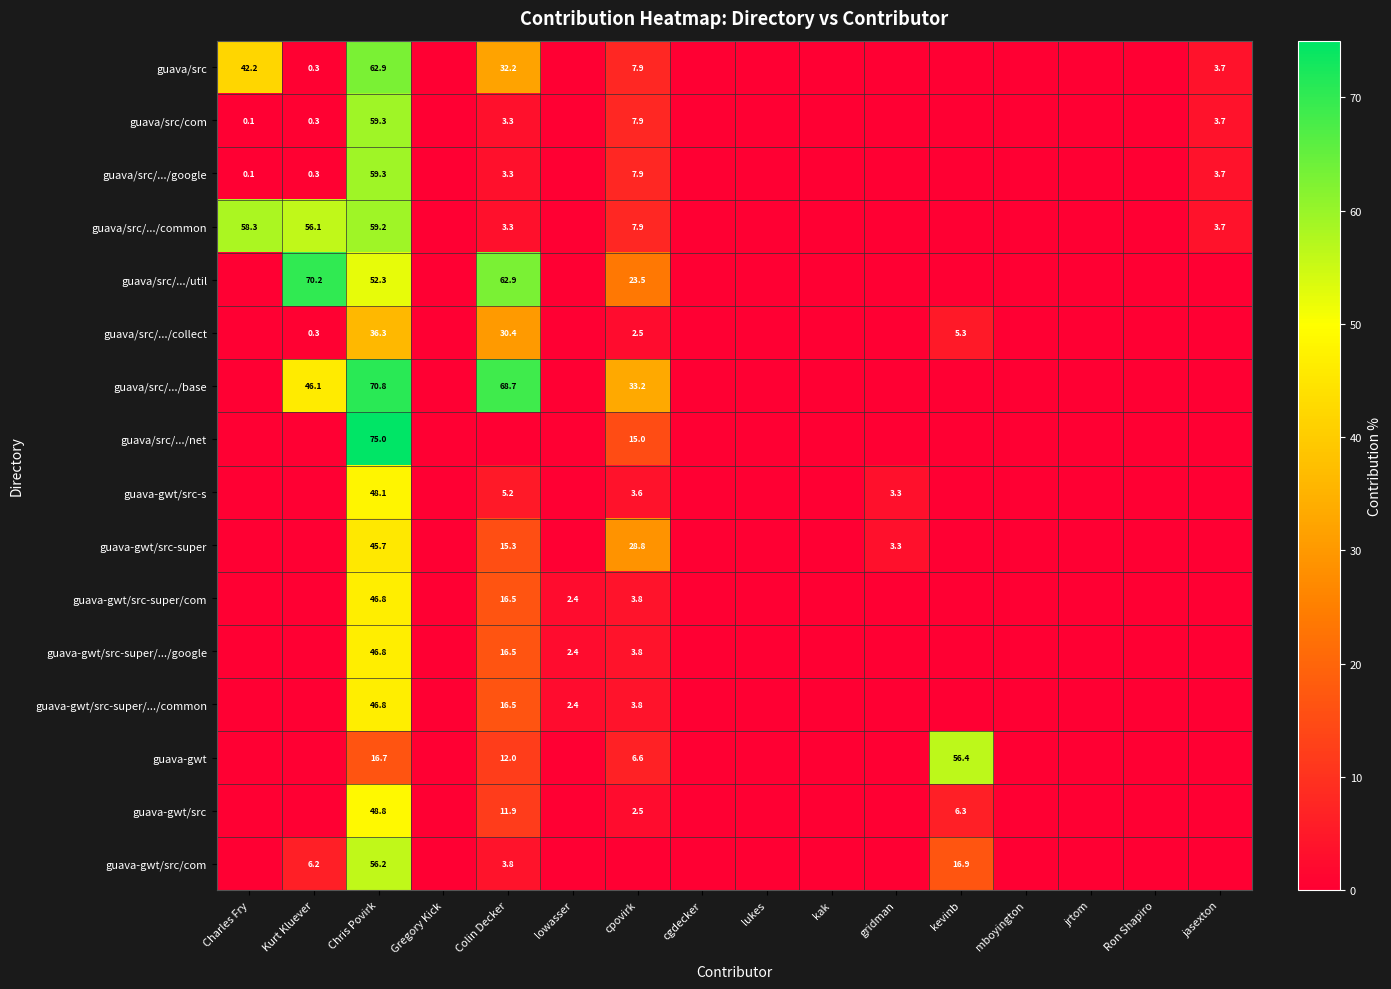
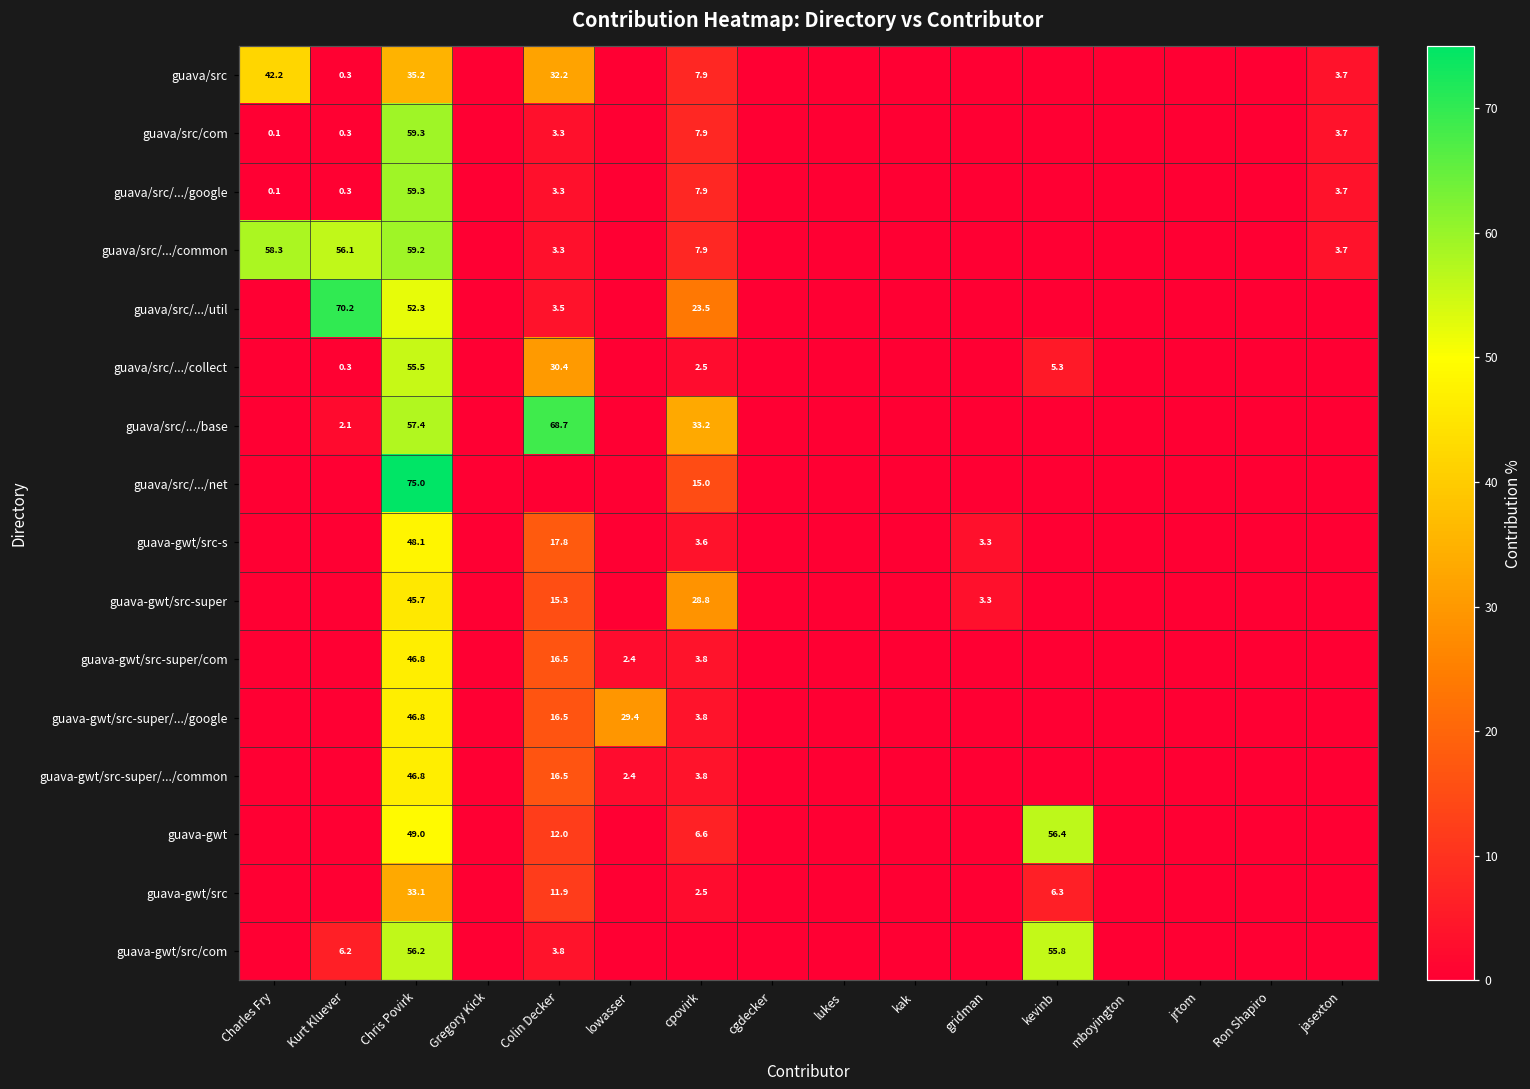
guava/src, Chris Povirk: 62.9 -> 35.2
guava/src/.../util, Colin Decker: 62.9 -> 3.5
guava/src/.../collect, Chris Povirk: 36.3 -> 55.5
guava/src/.../base, Kurt Kluever: 46.1 -> 2.1
guava/src/.../base, Chris Povirk: 70.8 -> 57.4
guava-gwt/src-s, Colin Decker: 5.2 -> 17.8
guava-gwt/src-super/.../google, lowasser: 2.4 -> 29.4
guava-gwt, Chris Povirk: 16.7 -> 49.0
guava-gwt/src, Chris Povirk: 48.8 -> 33.1
guava-gwt/src/com, kevinb: 16.9 -> 55.8
